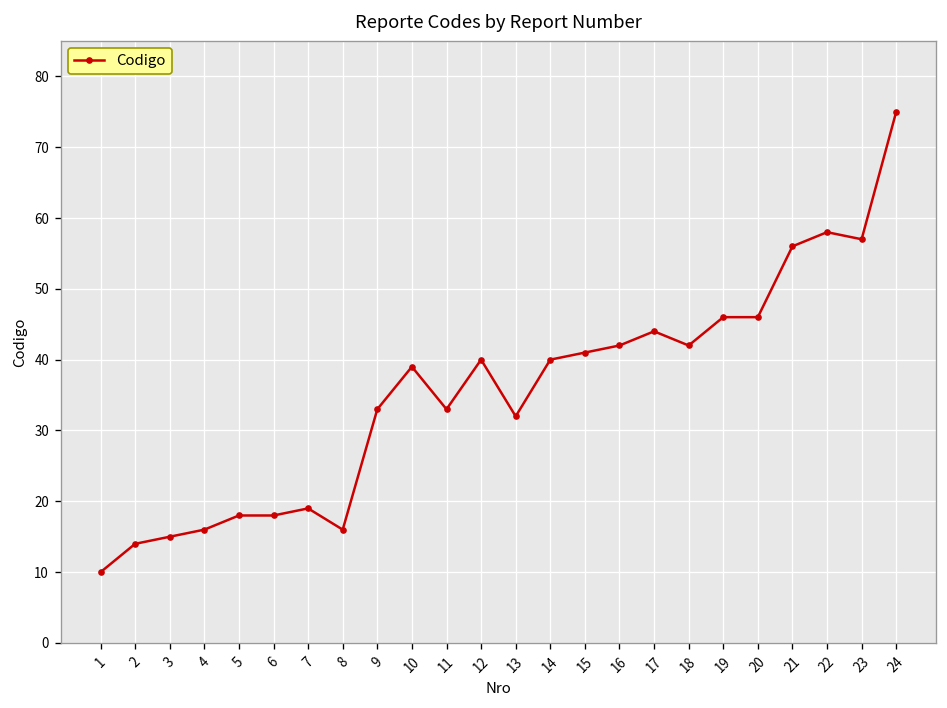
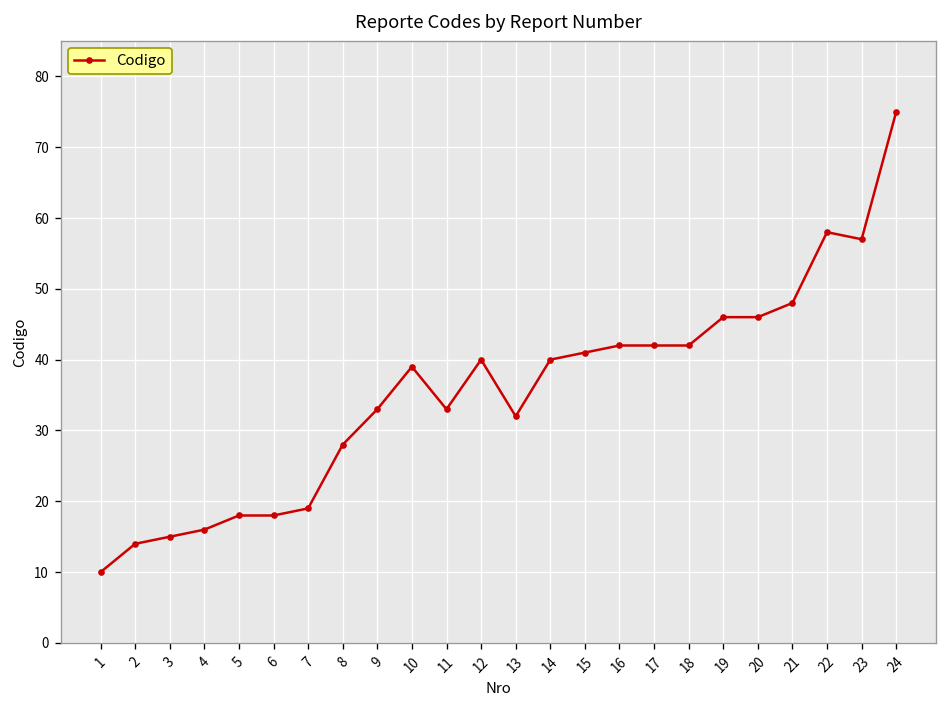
8: 16 -> 28
17: 44 -> 42
21: 56 -> 48
